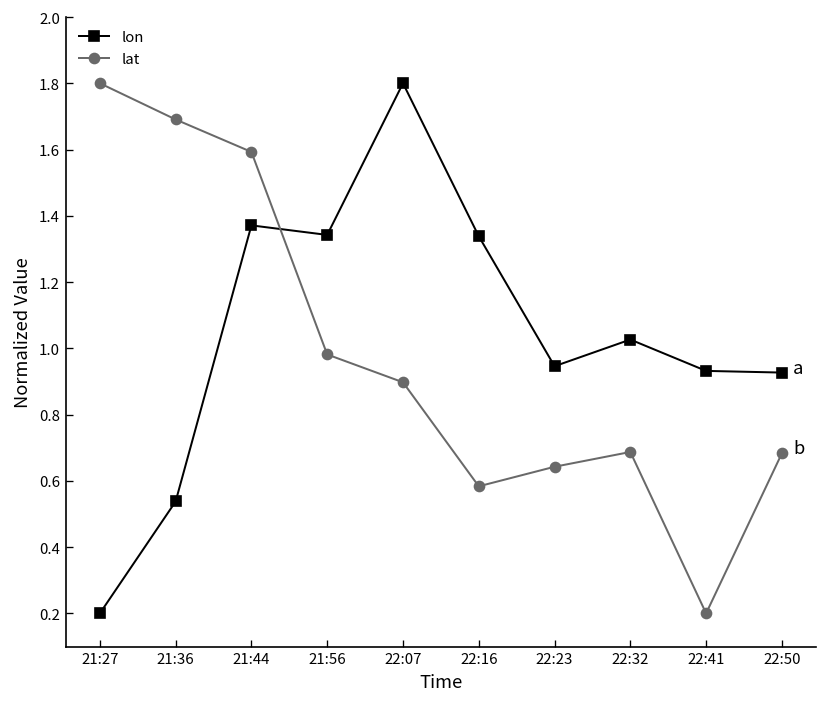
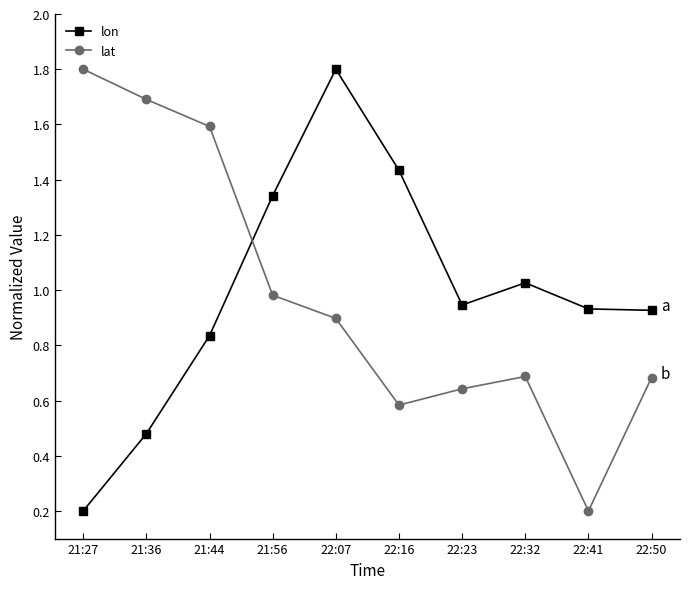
lon, 21:36: 0.54 -> 0.48
lon, 21:44: 1.37 -> 0.83
lon, 22:16: 1.34 -> 1.43
